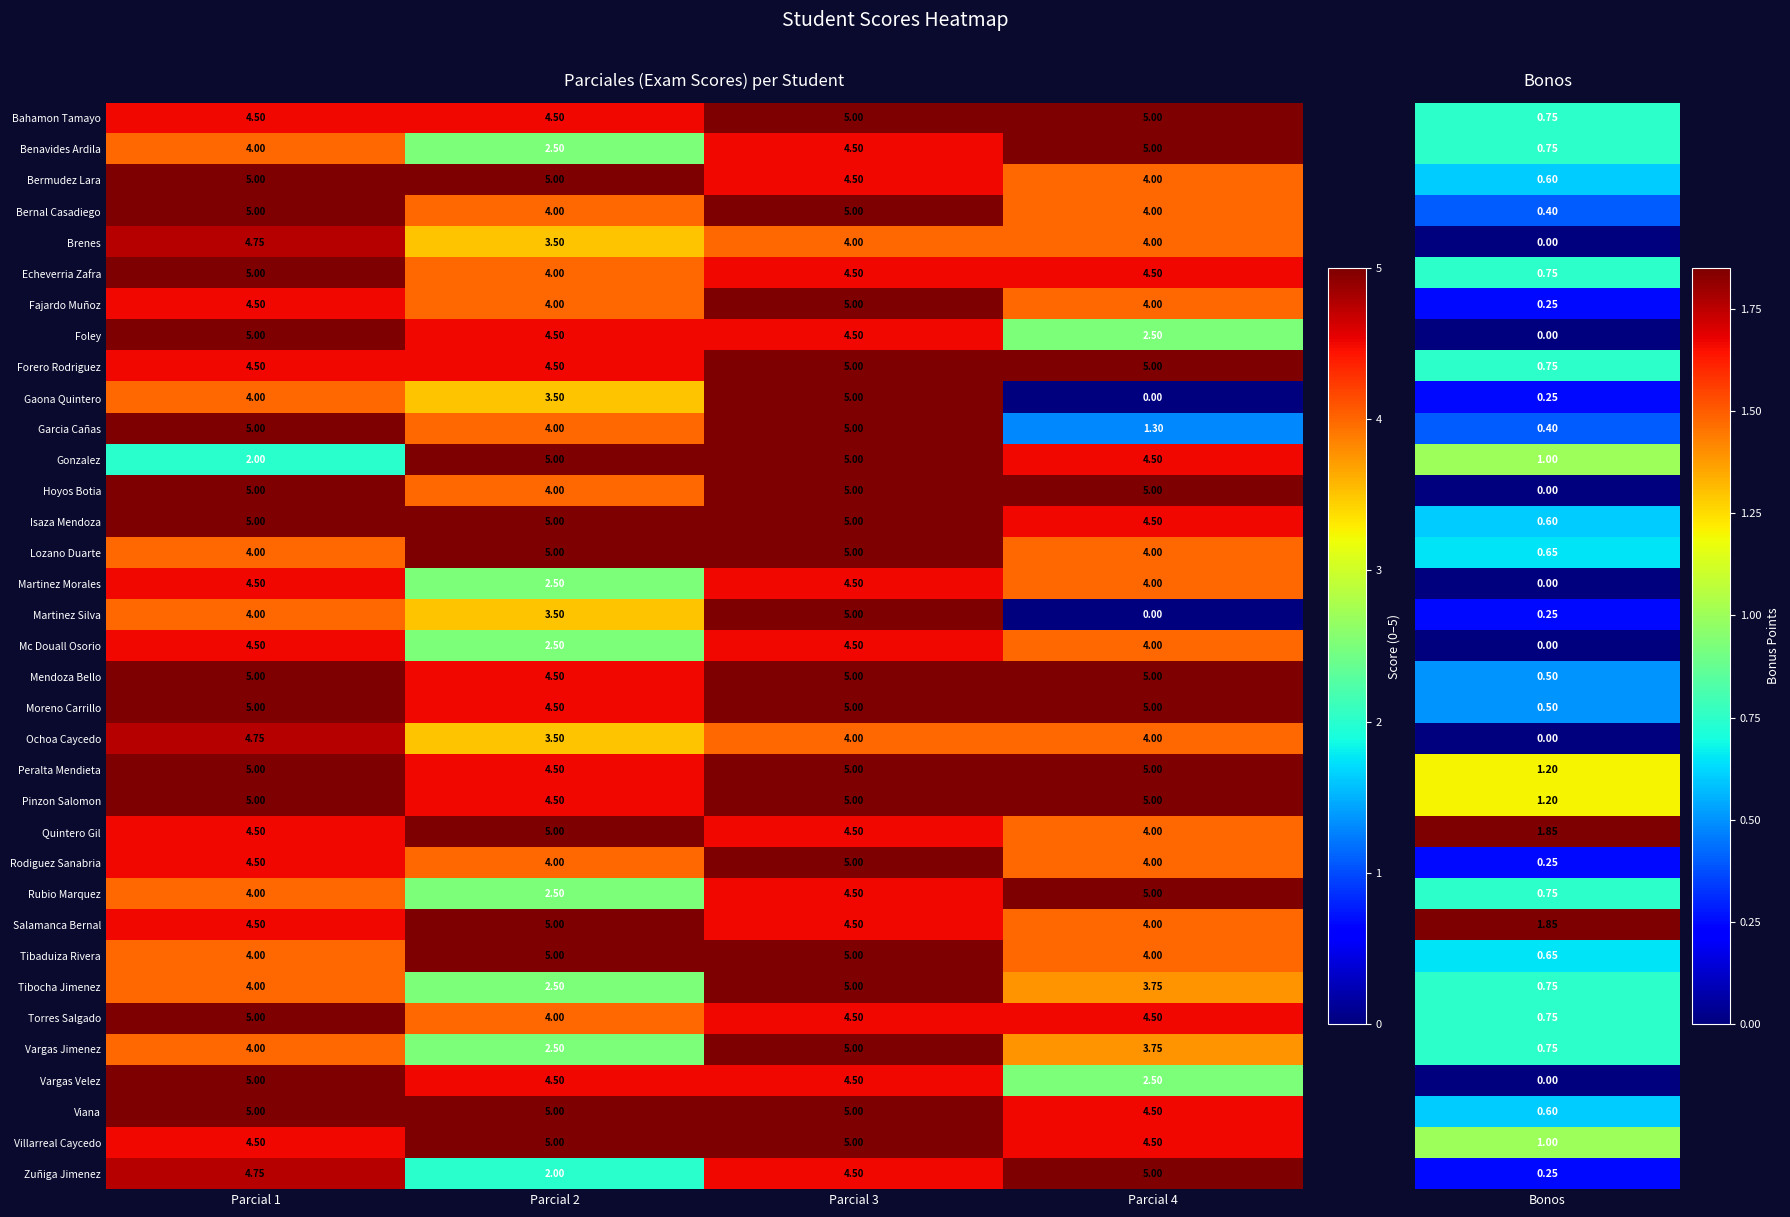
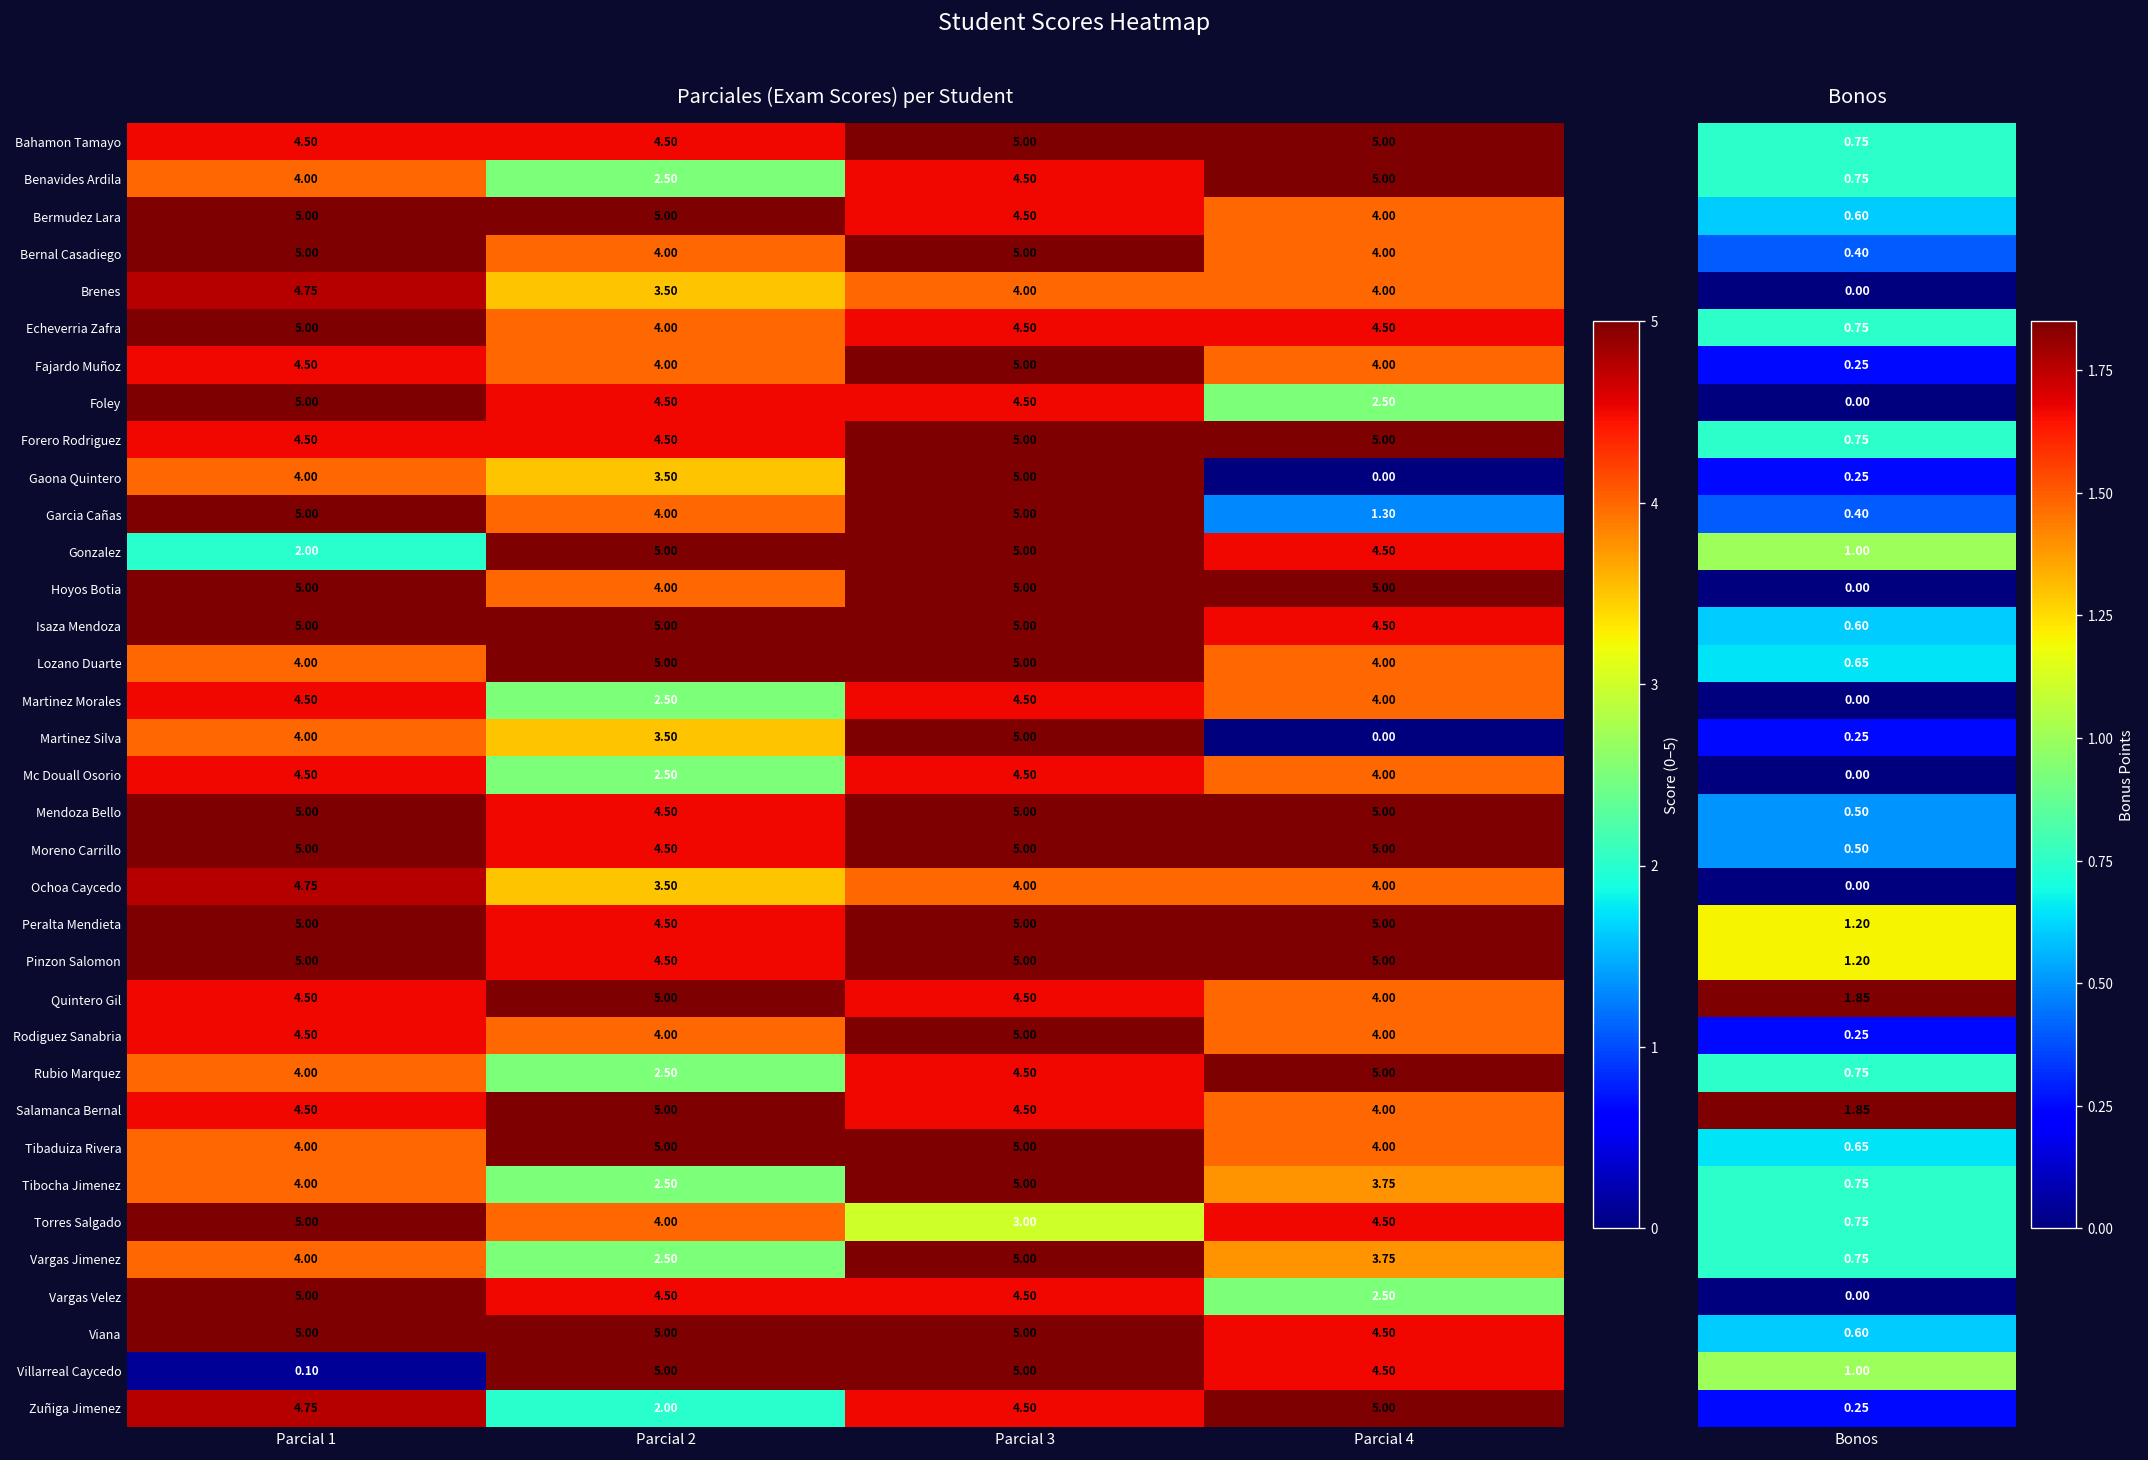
Torres Salgado, Parcial 3: 4.50 -> 3.00
Villarreal Caycedo, Parcial 1: 4.50 -> 0.10
